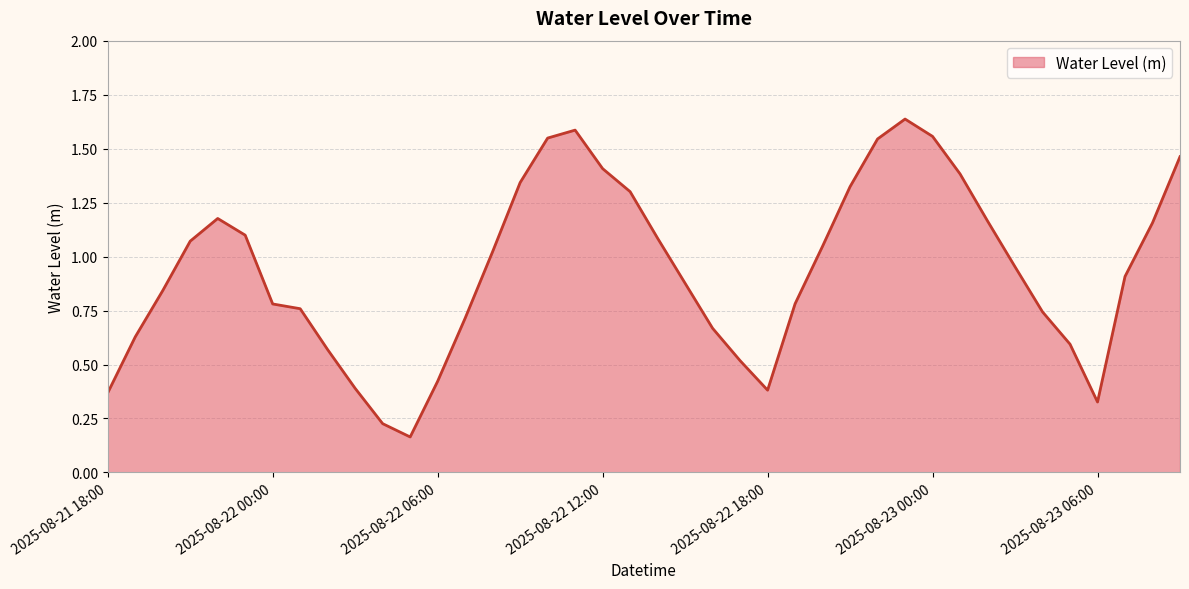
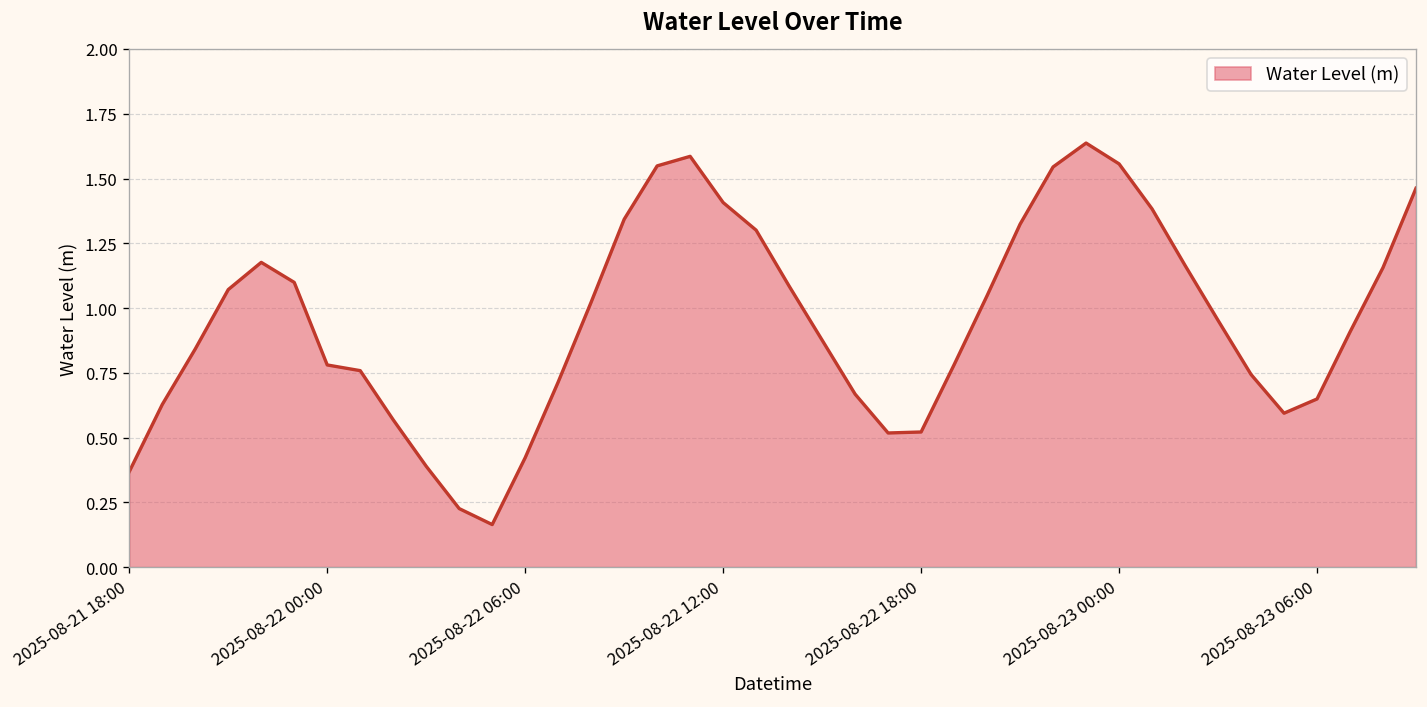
2025-08-22 18:00: 0.38 -> 0.52
2025-08-23 06:00: 0.33 -> 0.65
